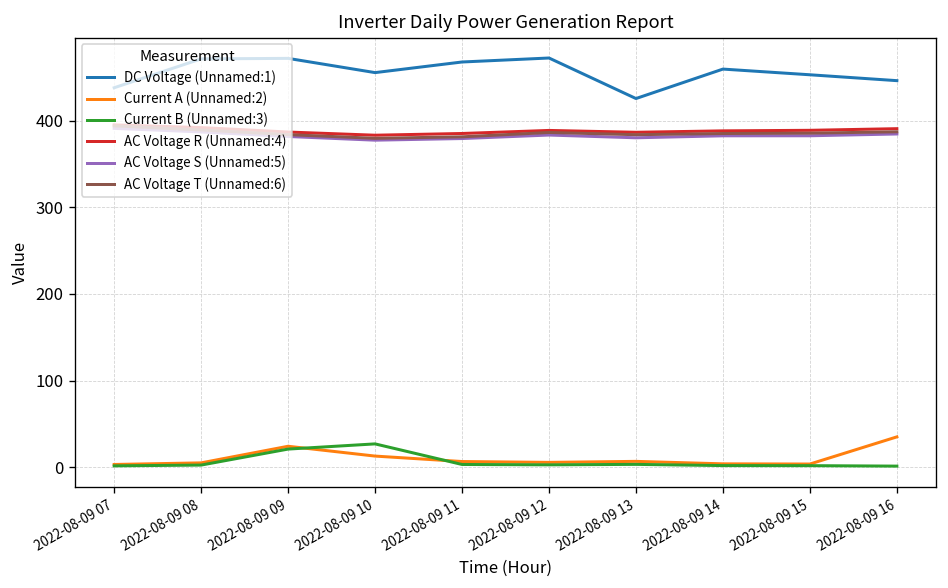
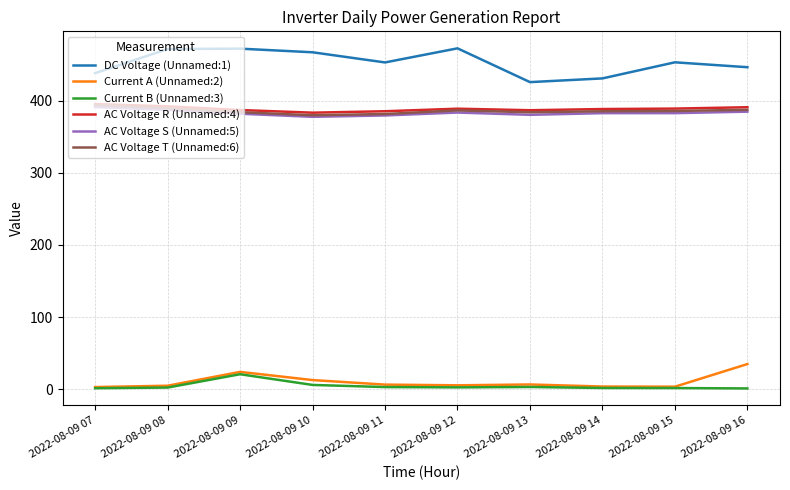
DC Voltage (Unnamed:1), 2022-08-09 10: 460 -> 470
Current B (Unnamed:3), 2022-08-09 10: 30 -> 10
DC Voltage (Unnamed:1), 2022-08-09 11: 470 -> 450
DC Voltage (Unnamed:1), 2022-08-09 14: 460 -> 430
